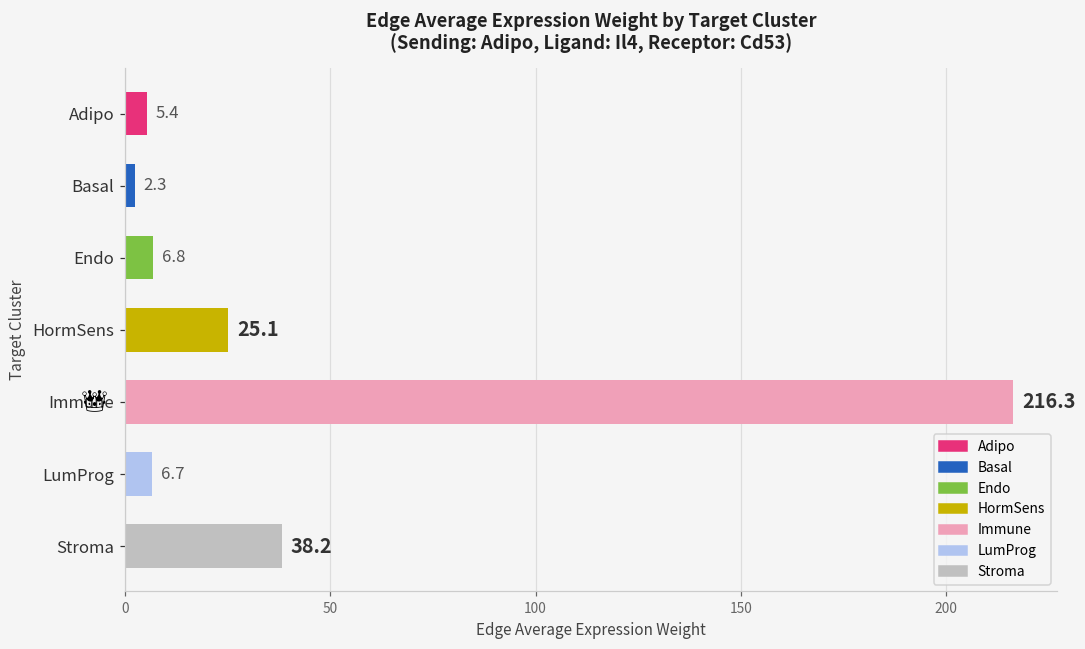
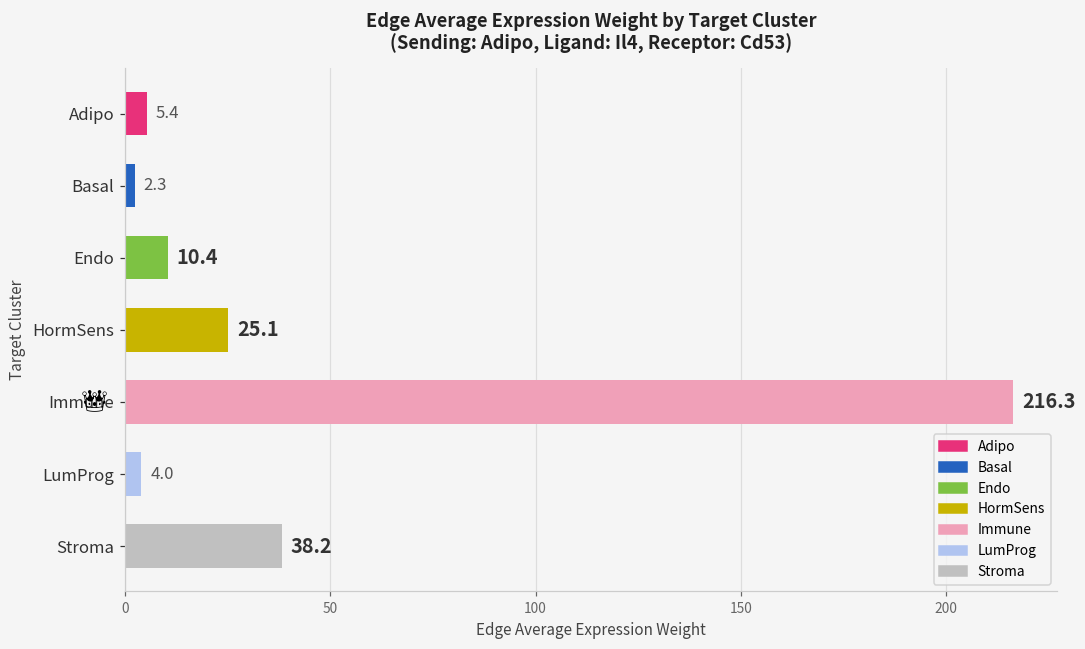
Endo: 6.8 -> 10.4
LumProg: 6.7 -> 4.0
